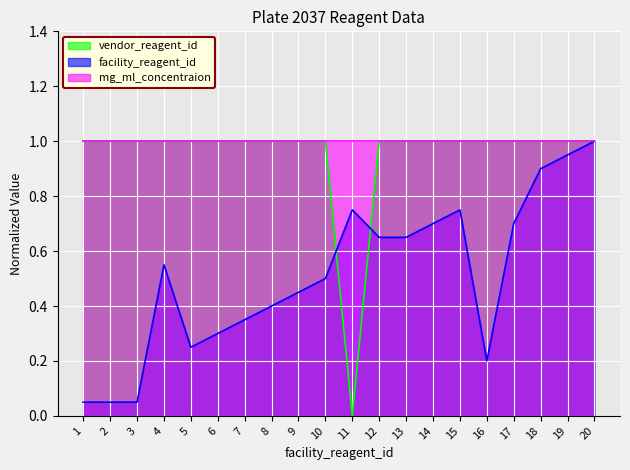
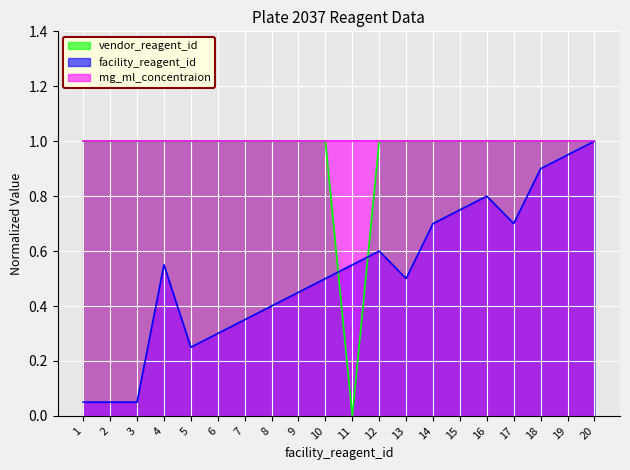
facility_reagent_id, 11: 0.75 -> 0.55
facility_reagent_id, 12: 0.65 -> 0.60
facility_reagent_id, 13: 0.65 -> 0.50
facility_reagent_id, 16: 0.20 -> 0.80
